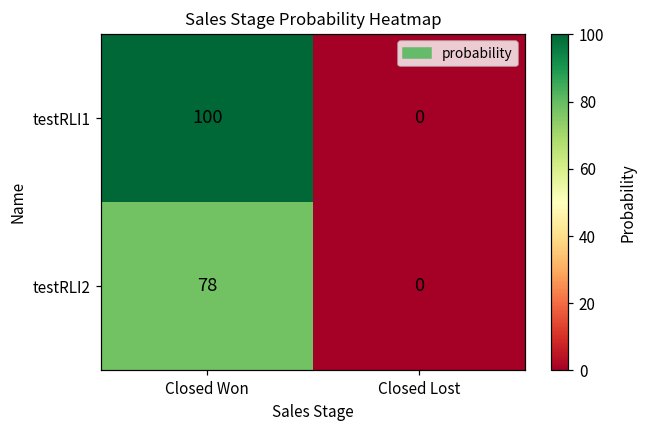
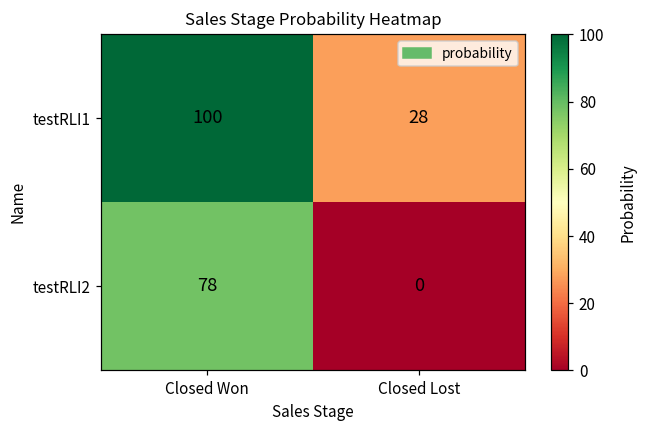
testRLI1, Closed Lost: 0 -> 28
